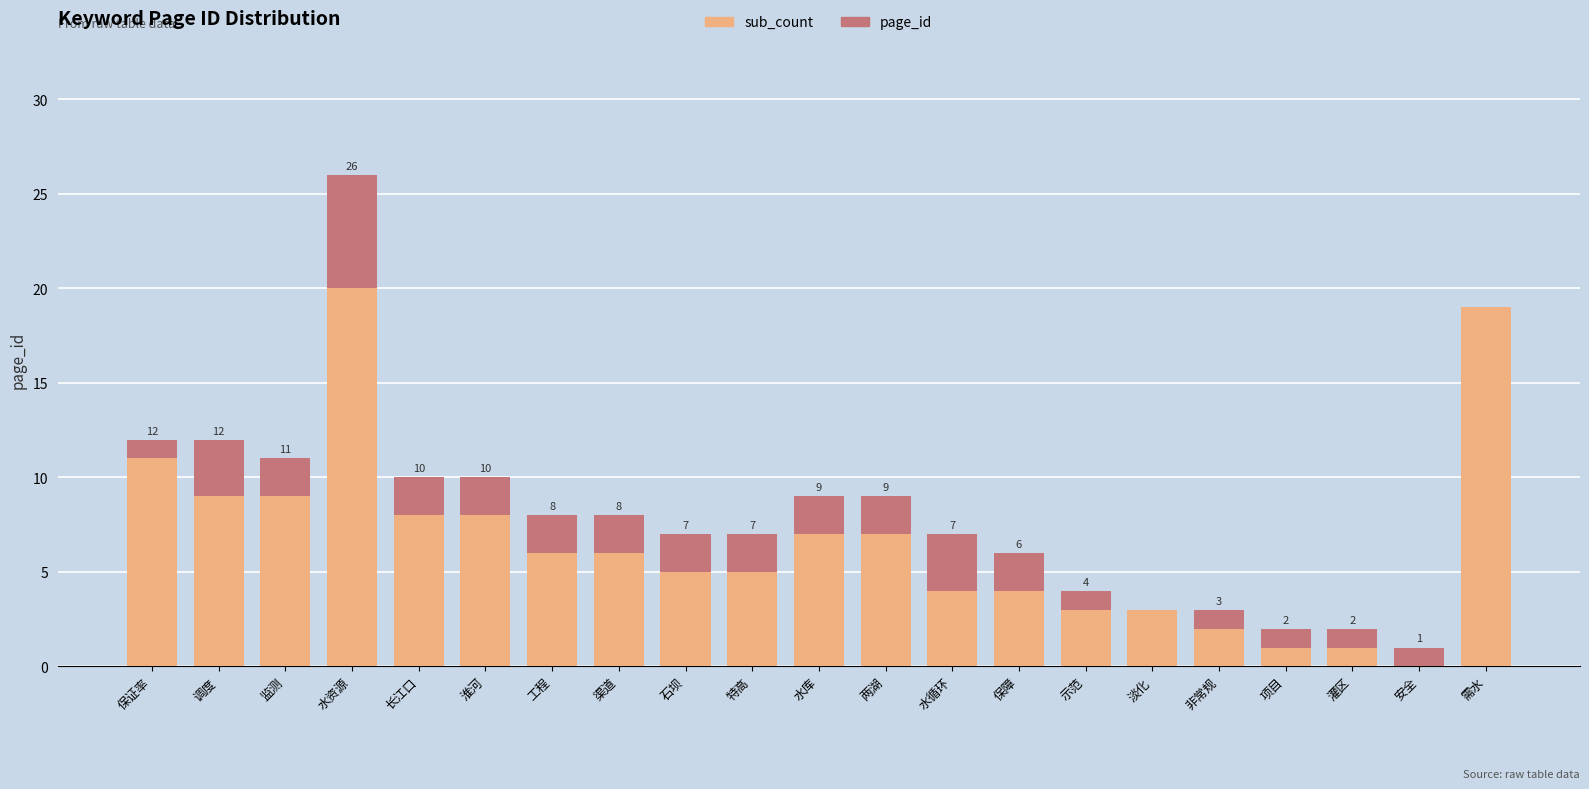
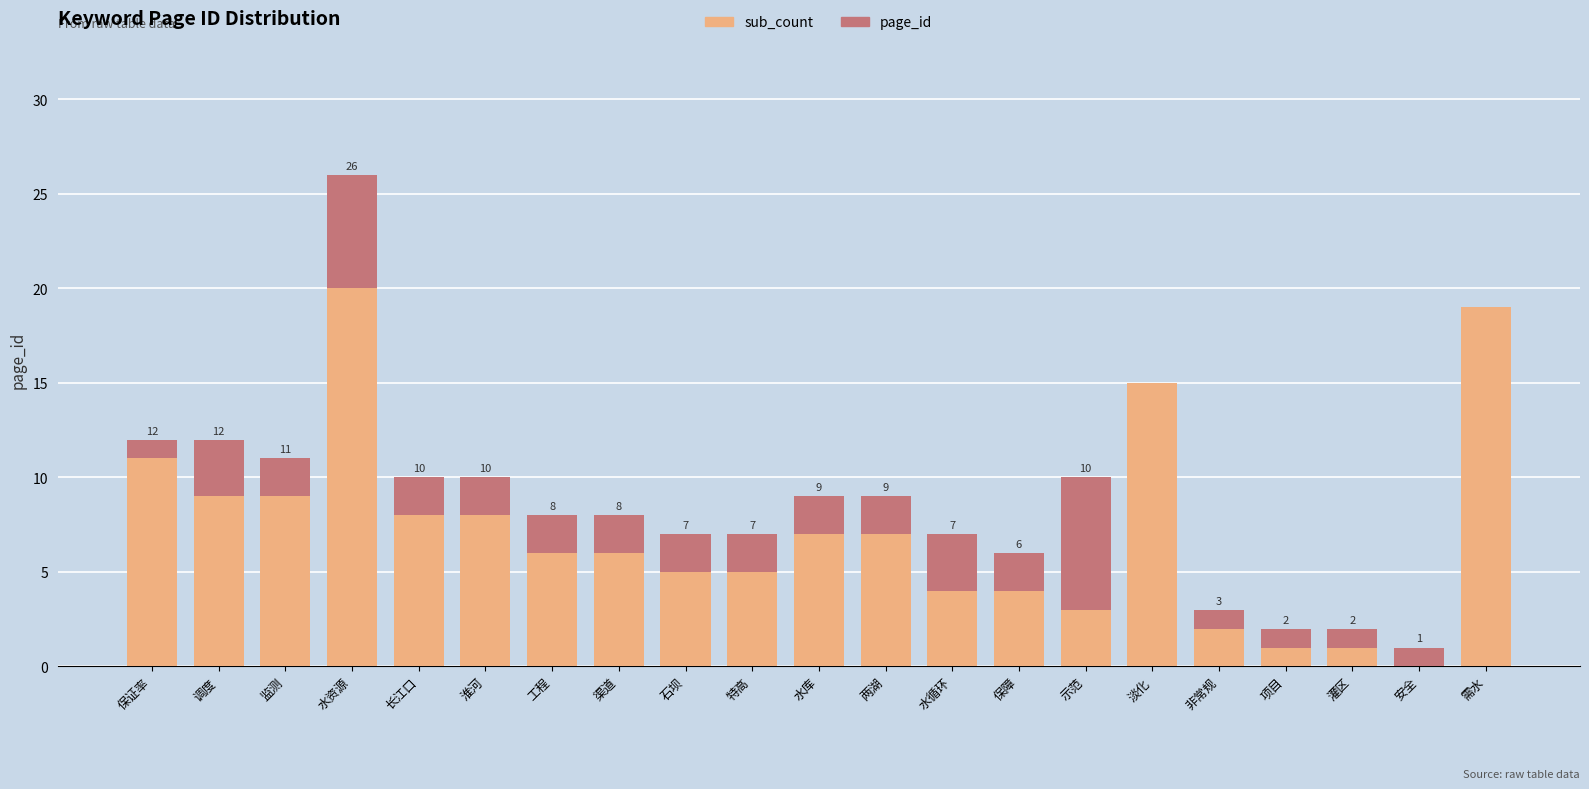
page_id, 示范: 4 -> 10
sub_count, 淡化: 3 -> 15
